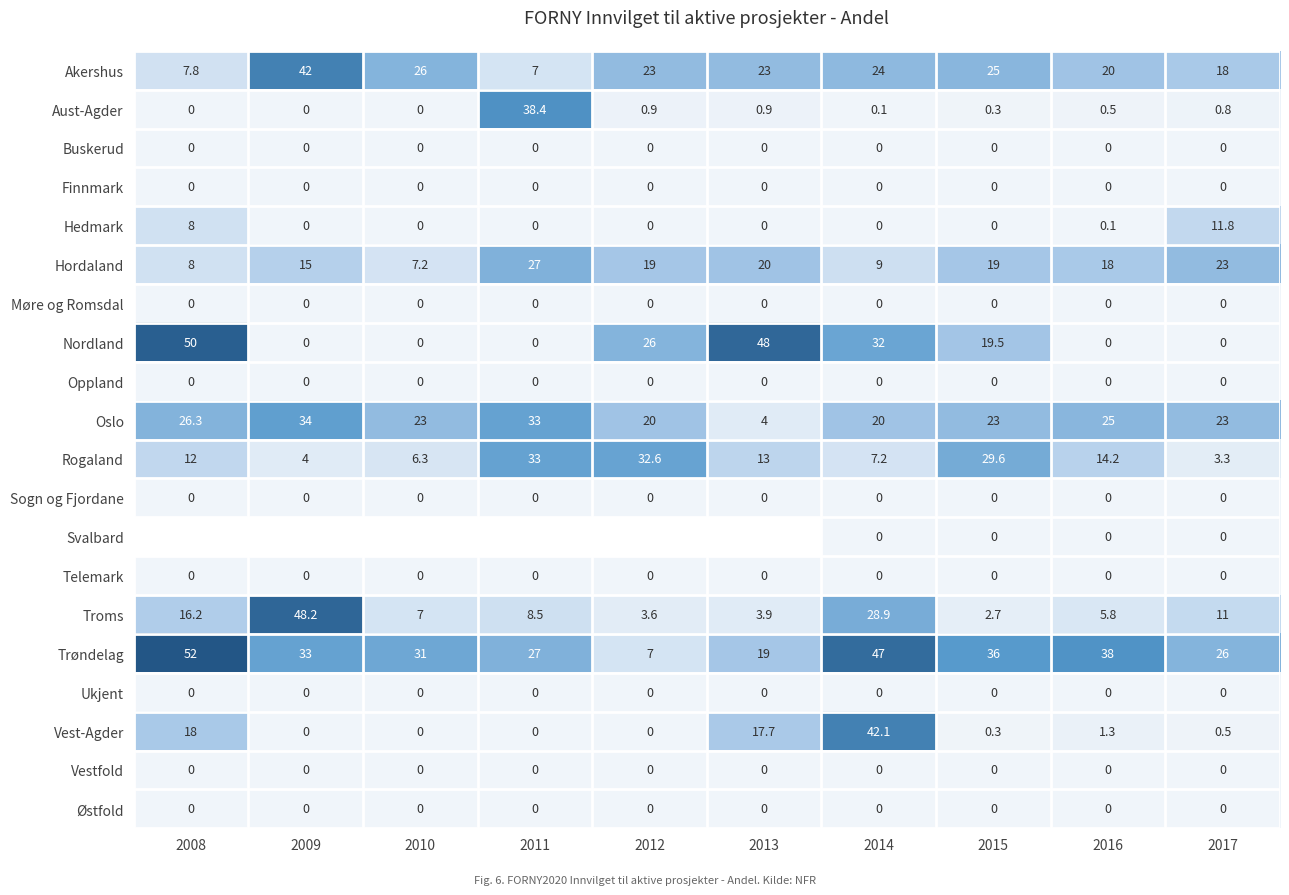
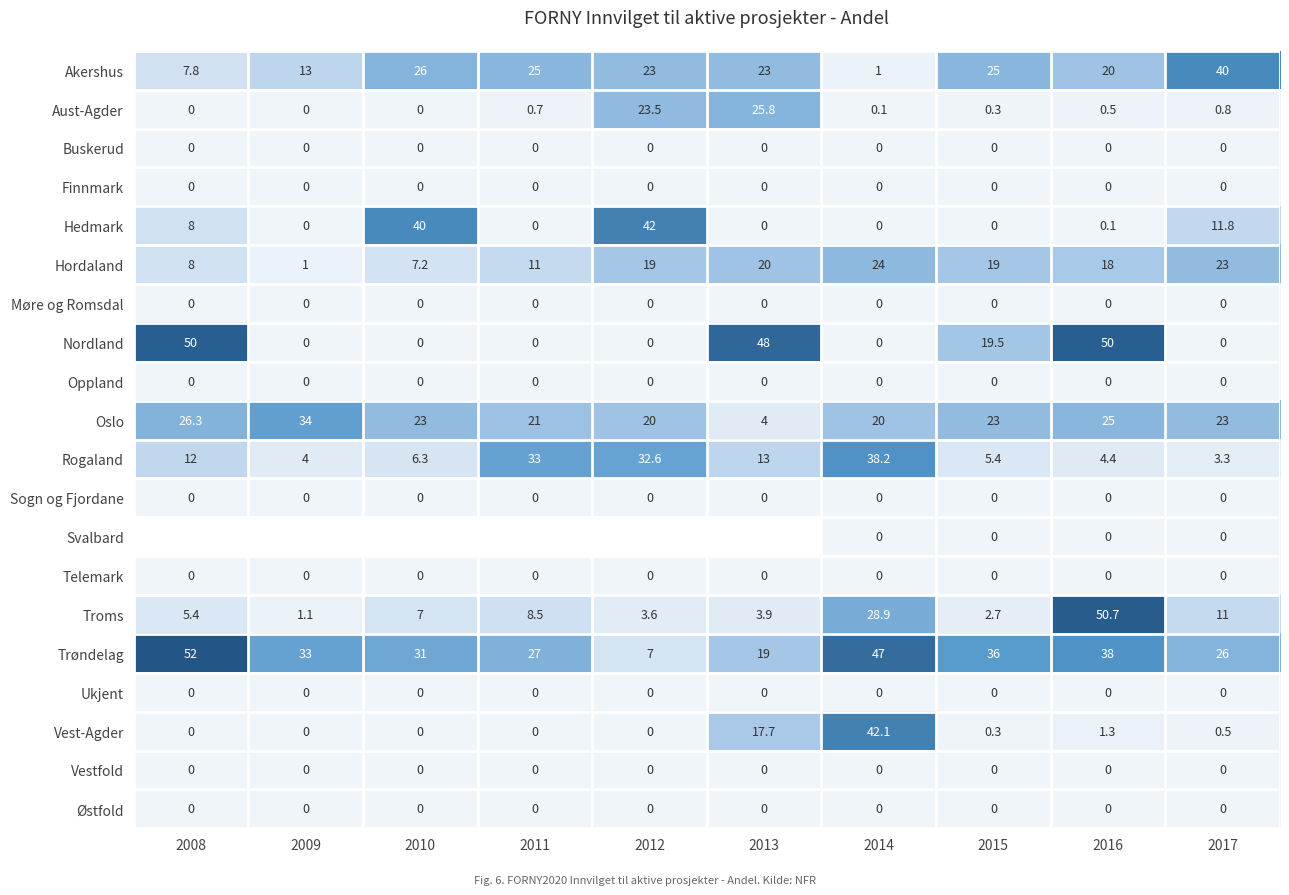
Akershus, 2009: 42 -> 13
Akershus, 2011: 7 -> 25
Akershus, 2014: 24 -> 1
Akershus, 2017: 18 -> 40
Aust-Agder, 2011: 38.4 -> 0.7
Aust-Agder, 2012: 0.9 -> 23.5
Aust-Agder, 2013: 0.9 -> 25.8
Hedmark, 2010: 0 -> 40
Hedmark, 2012: 0 -> 42
Hordaland, 2009: 15 -> 1
Hordaland, 2011: 27 -> 11
Hordaland, 2014: 9 -> 24
Nordland, 2012: 26 -> 0
Nordland, 2014: 32 -> 0
Nordland, 2016: 0 -> 50
Oslo, 2011: 33 -> 21
Rogaland, 2014: 7.2 -> 38.2
Rogaland, 2015: 29.6 -> 5.4
Rogaland, 2016: 14.2 -> 4.4
Troms, 2008: 16.2 -> 5.4
Troms, 2009: 48.2 -> 1.1
Troms, 2016: 5.8 -> 50.7
Vest-Agder, 2008: 18 -> 0
